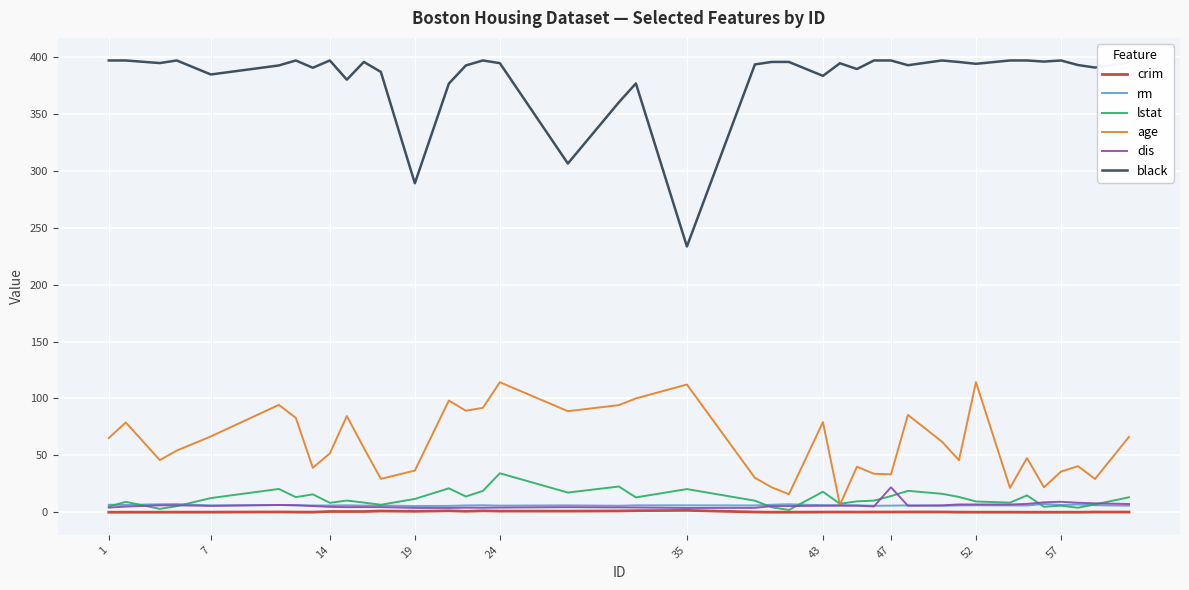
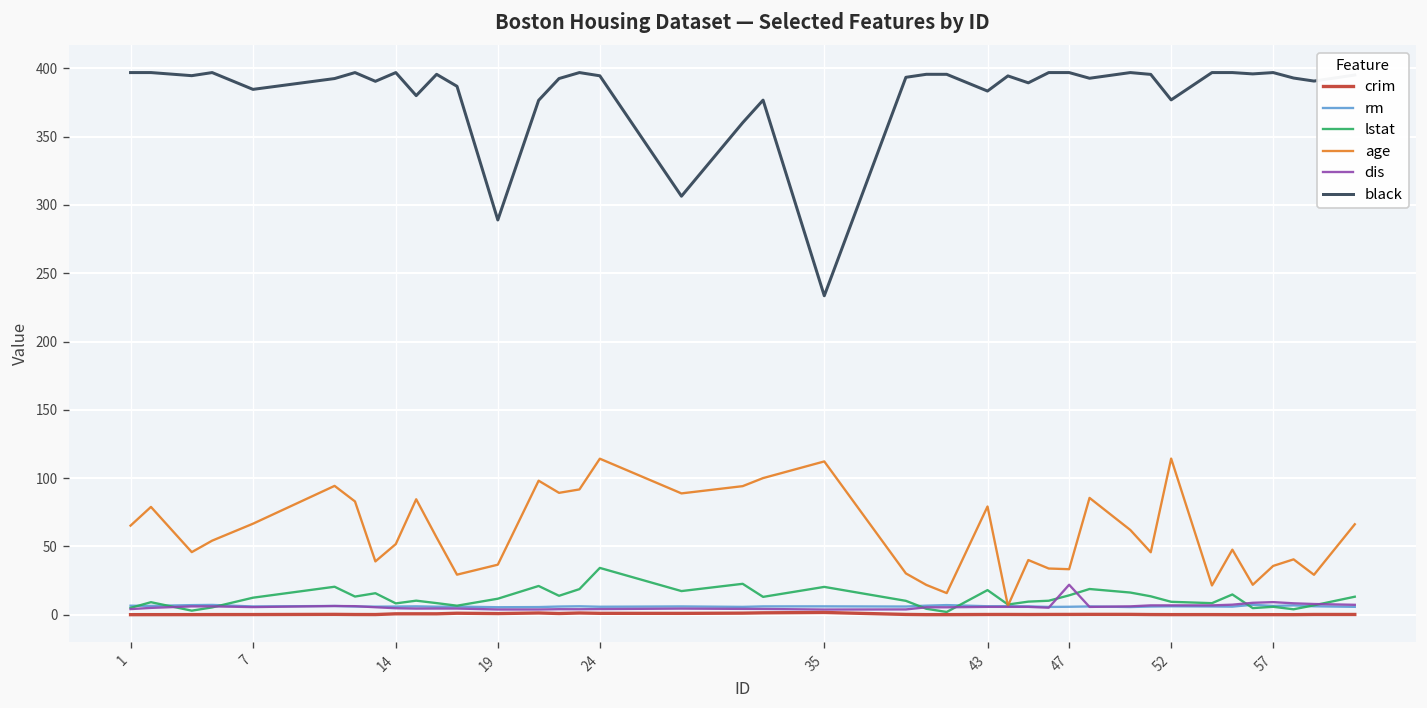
black, 52: 394 -> 377
